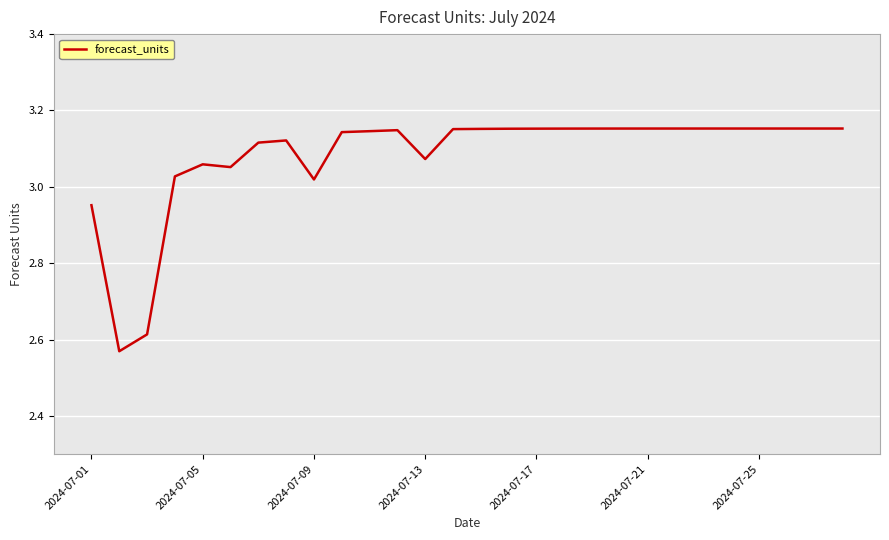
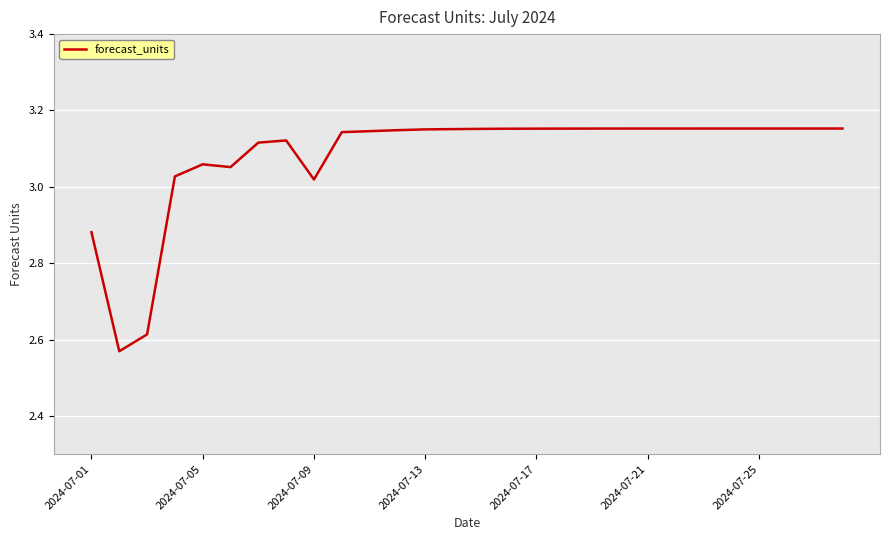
2024-07-01: 2.95 -> 2.88
2024-07-13: 3.07 -> 3.15
